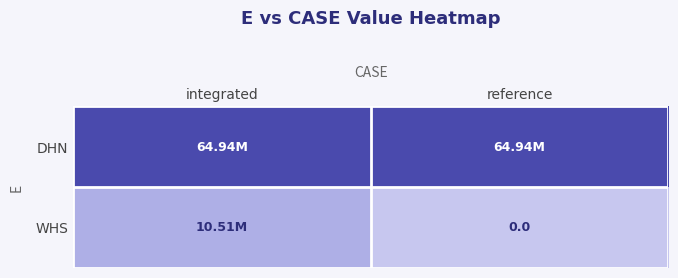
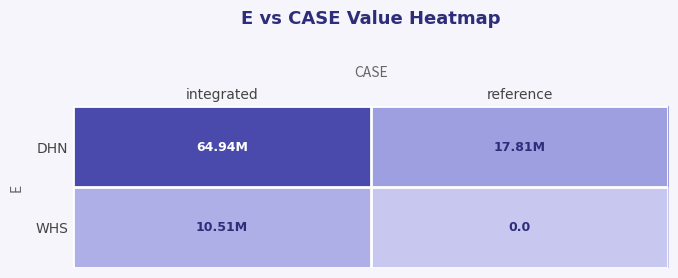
DHN, reference: 64.94M -> 17.81M
